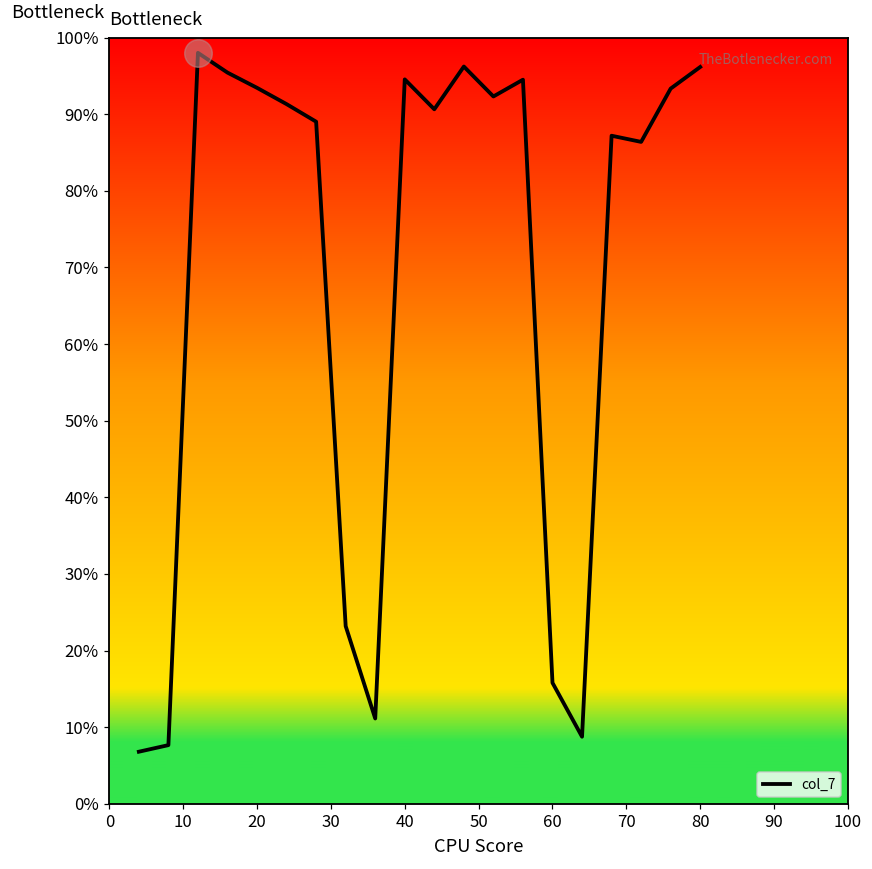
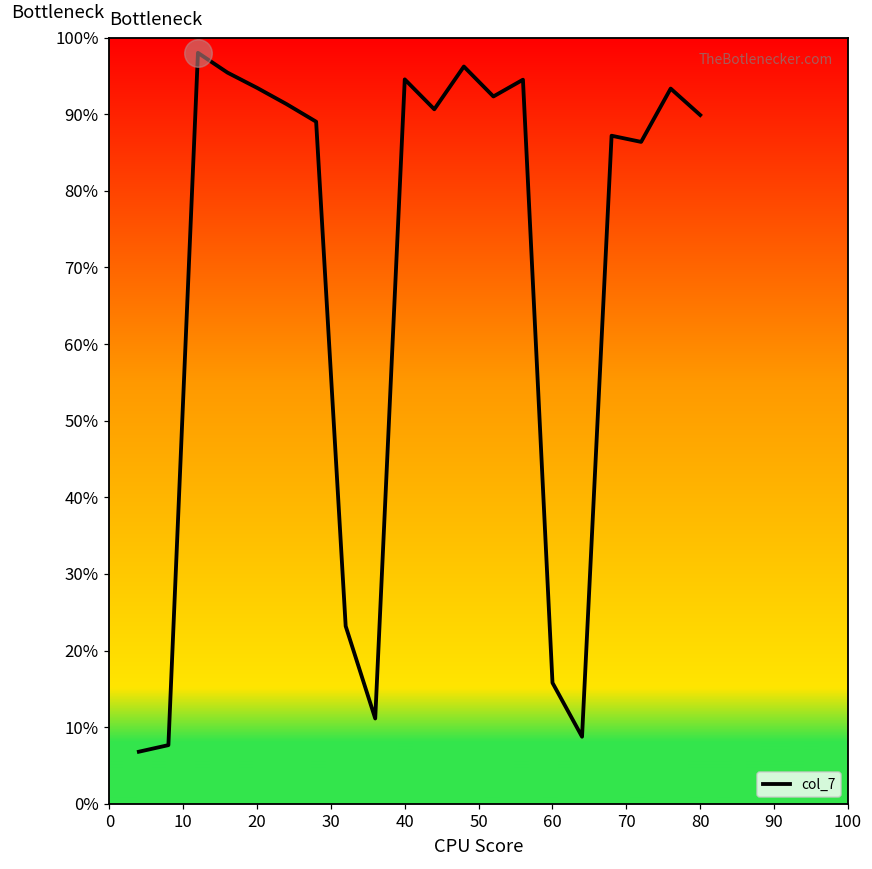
col_7, 80: 96% -> 90%
